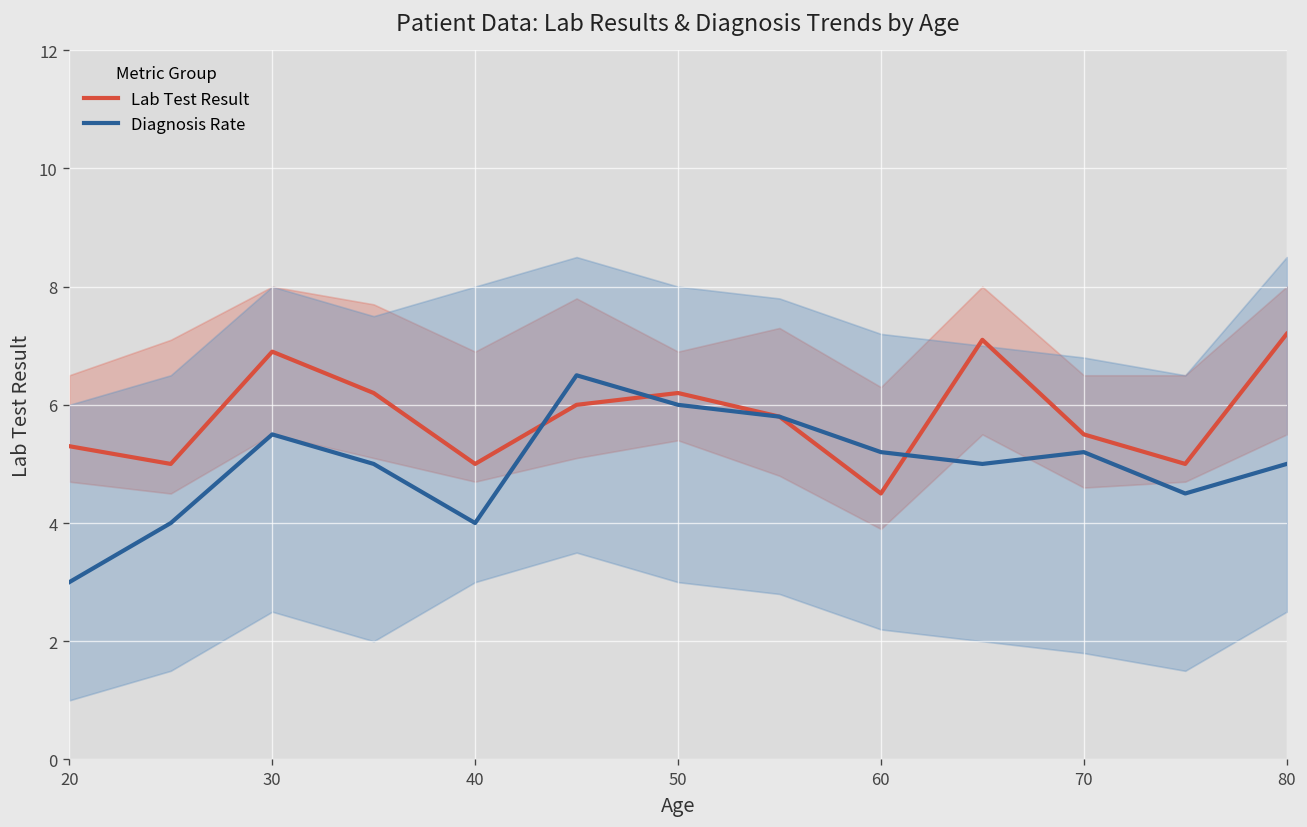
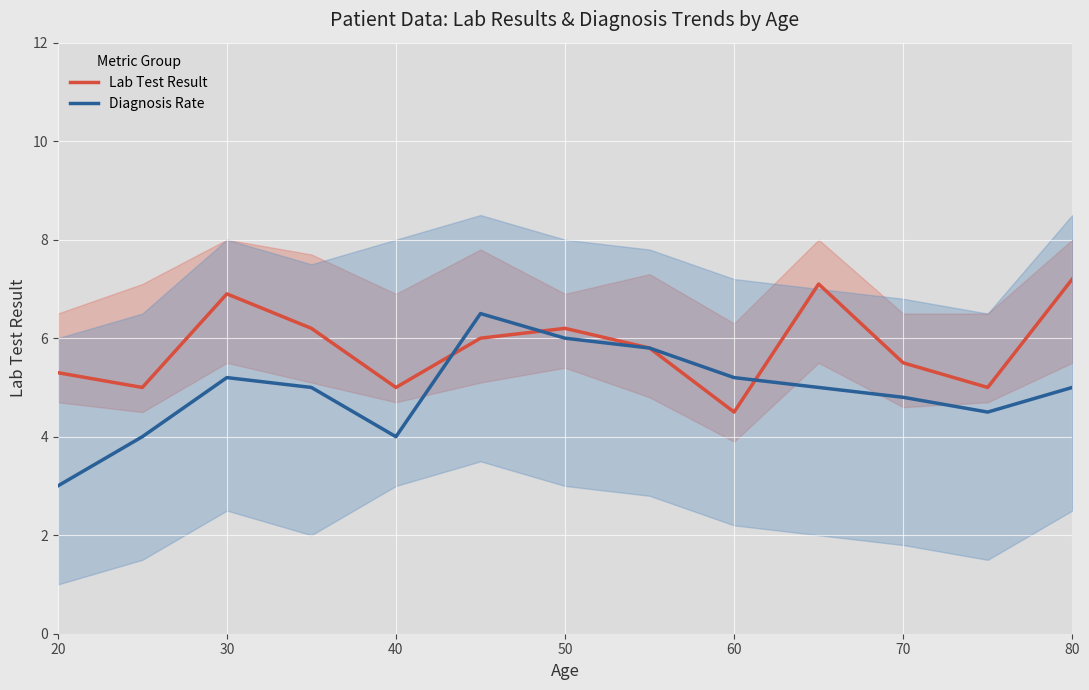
Diagnosis Rate, 30: 5.5 -> 5.2
Diagnosis Rate, 70: 5.2 -> 4.8
